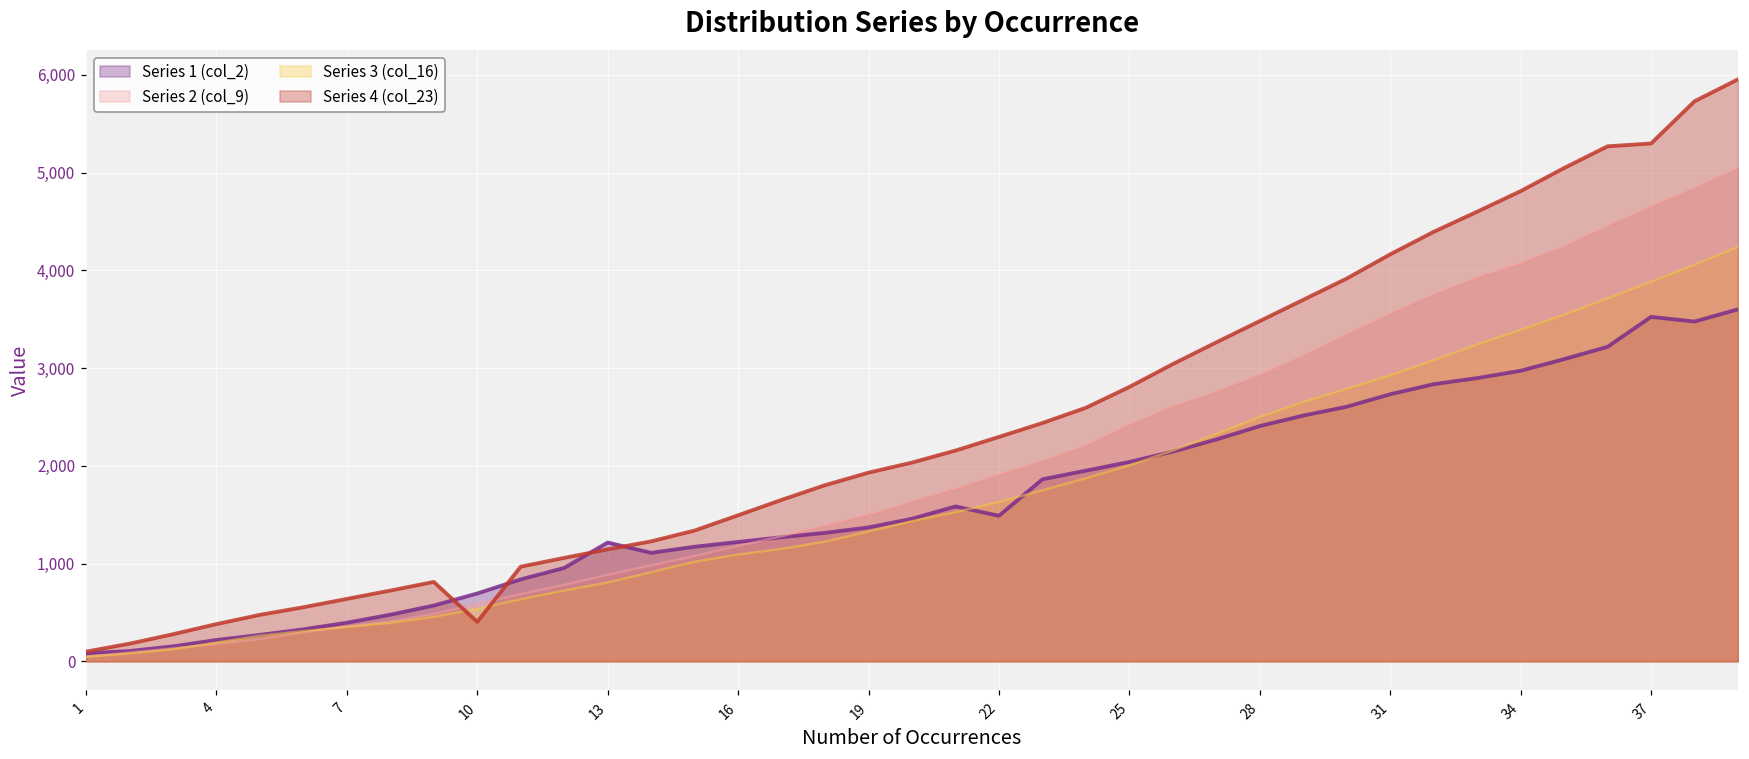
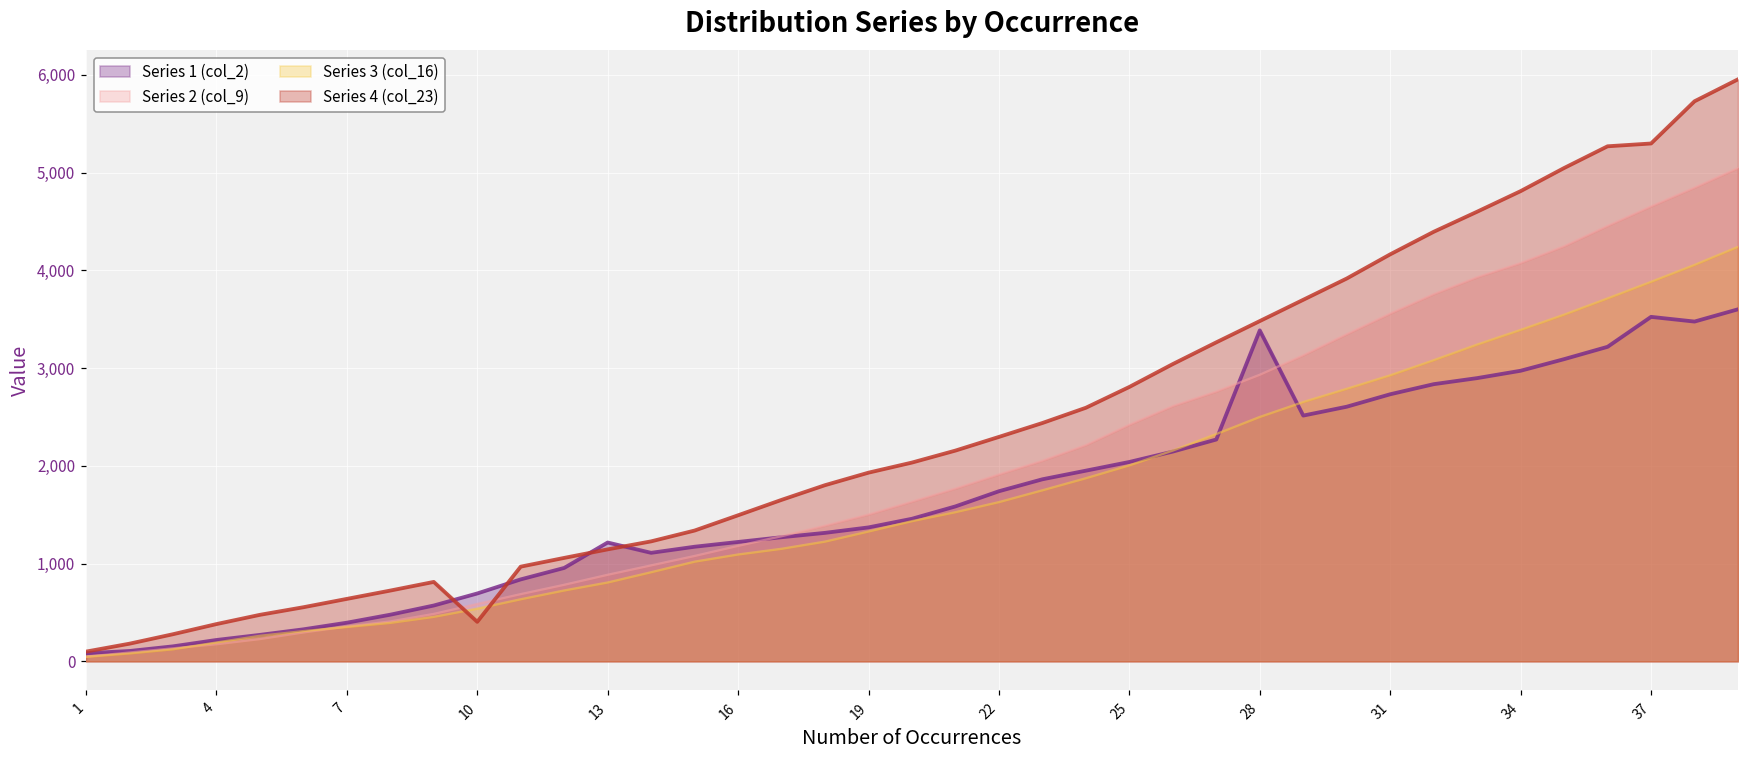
Series 1 (col_2), 22: 1,500 -> 1,700
Series 1 (col_2), 28: 2,400 -> 3,400
